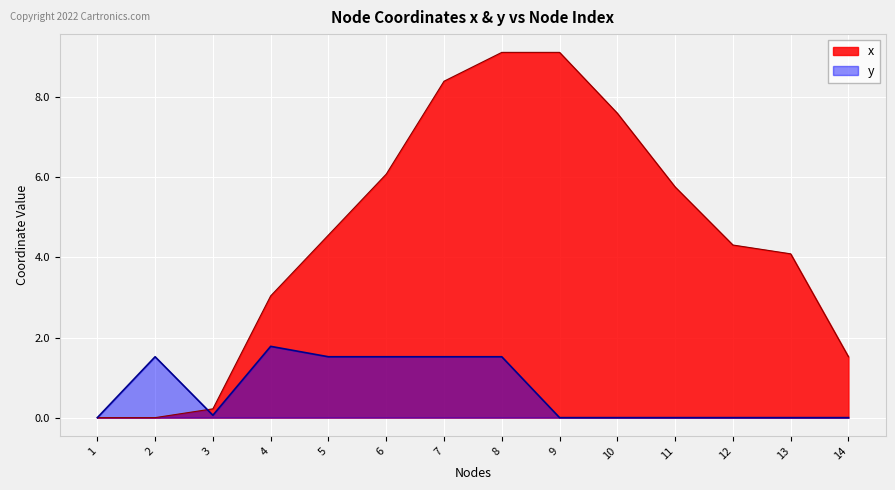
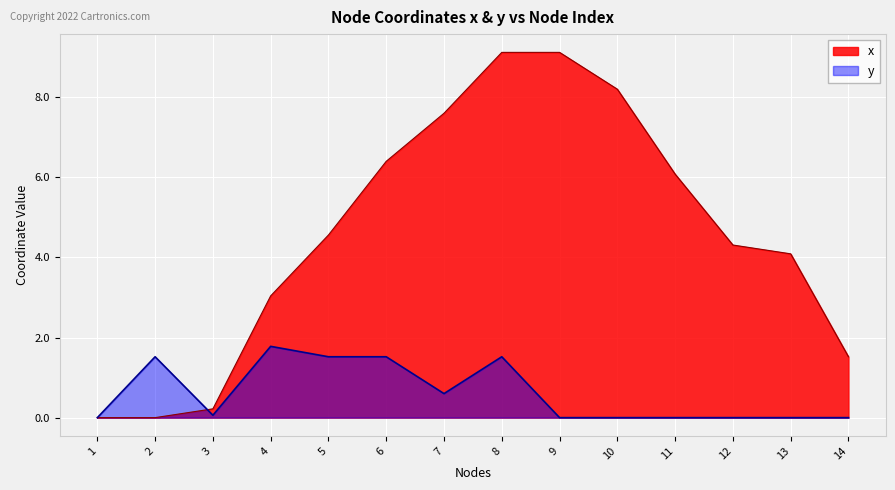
x, 6: 6.1 -> 6.4
x, 7: 8.4 -> 7.6
y, 7: 1.5 -> 0.6
x, 10: 7.6 -> 8.2
x, 11: 5.8 -> 6.1
